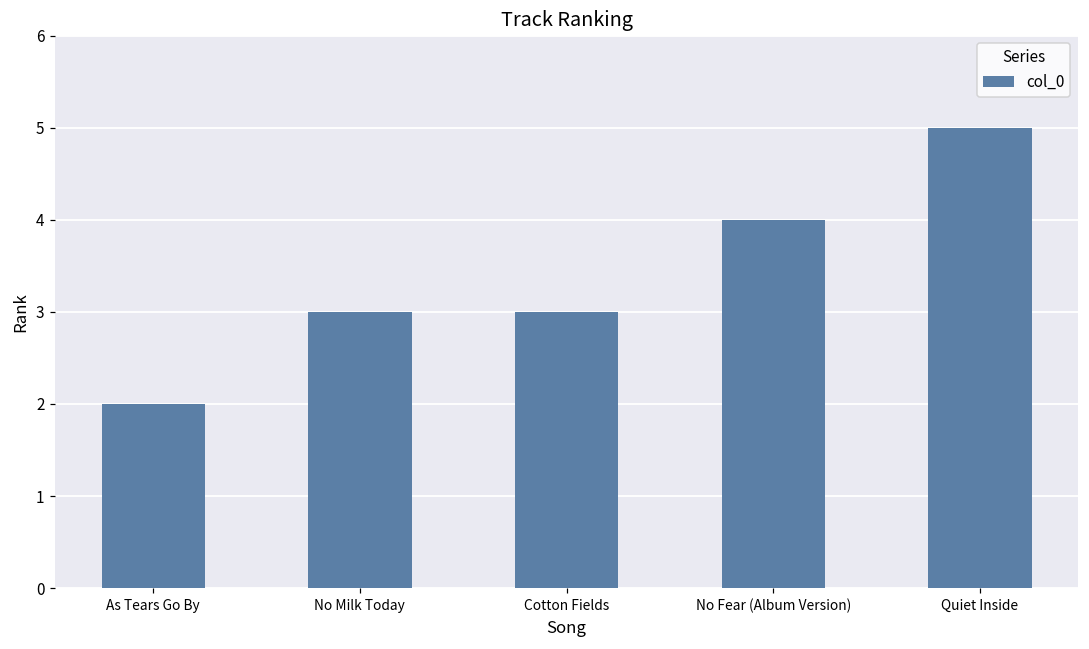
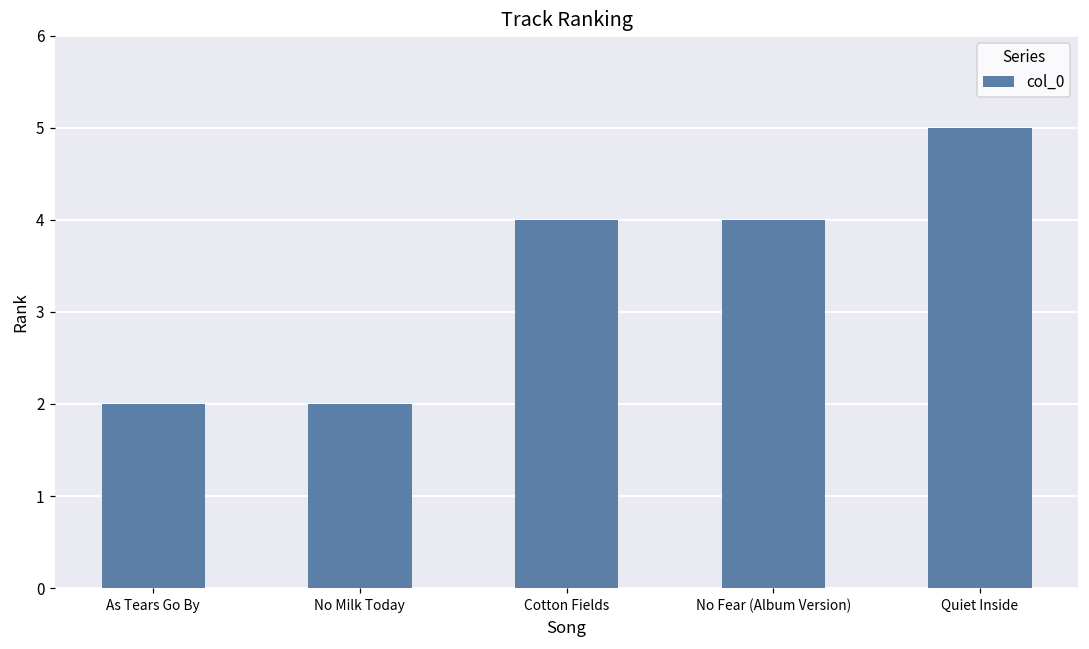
No Milk Today: 3 -> 2
Cotton Fields: 3 -> 4
